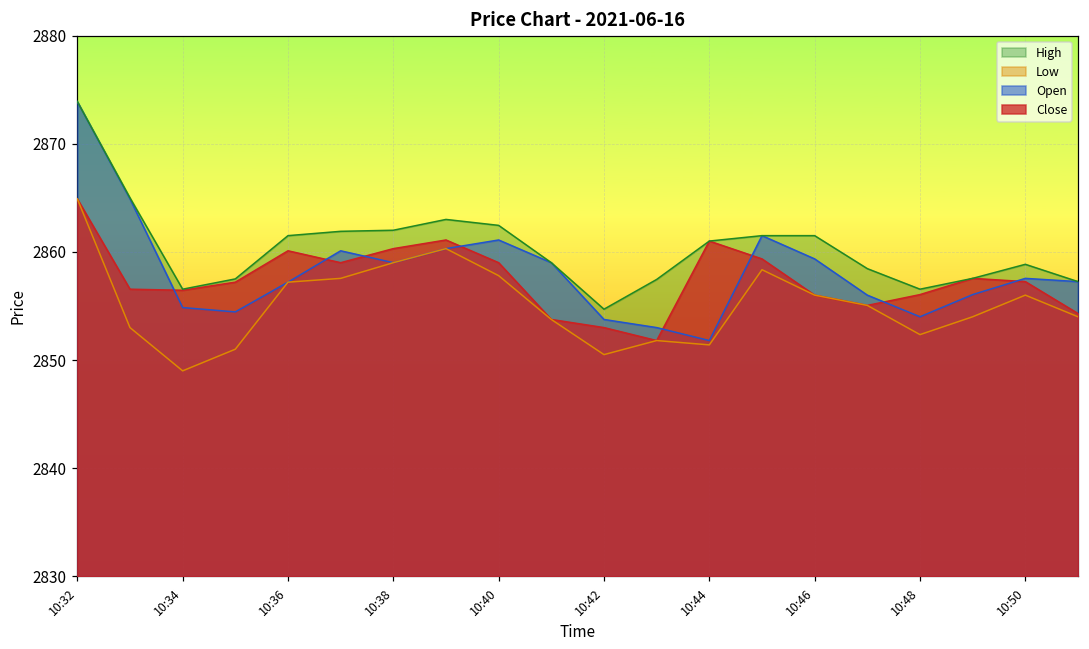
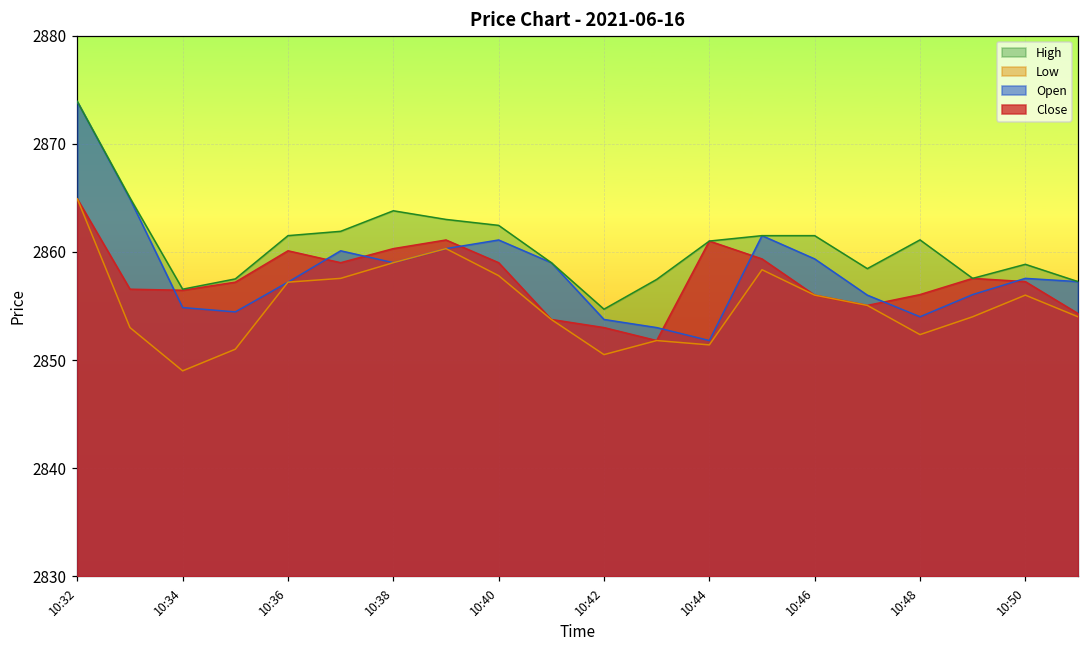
High, 10:38: 2862 -> 2864
High, 10:48: 2857 -> 2861
